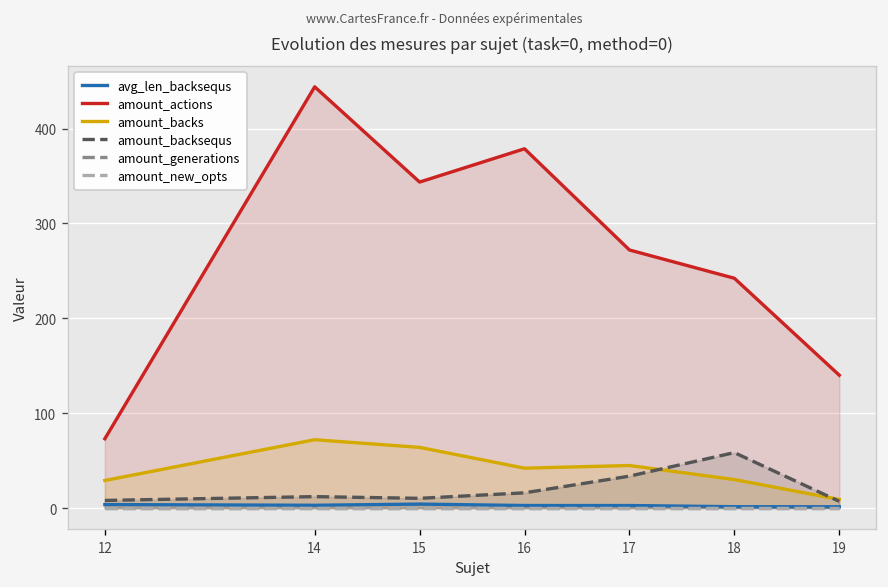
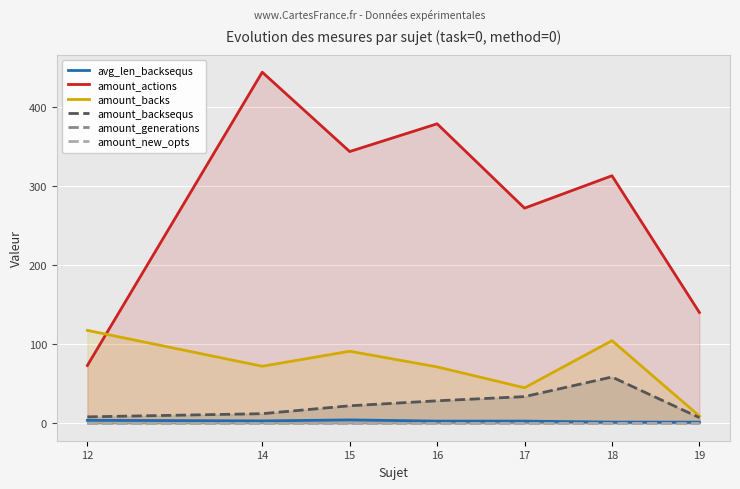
amount_backs, 12: 30 -> 120
amount_backs, 15: 60 -> 90
amount_backsequs, 15: 10 -> 20
amount_backs, 16: 40 -> 70
amount_backsequs, 16: 20 -> 30
amount_actions, 18: 240 -> 310
amount_backs, 18: 30 -> 100
